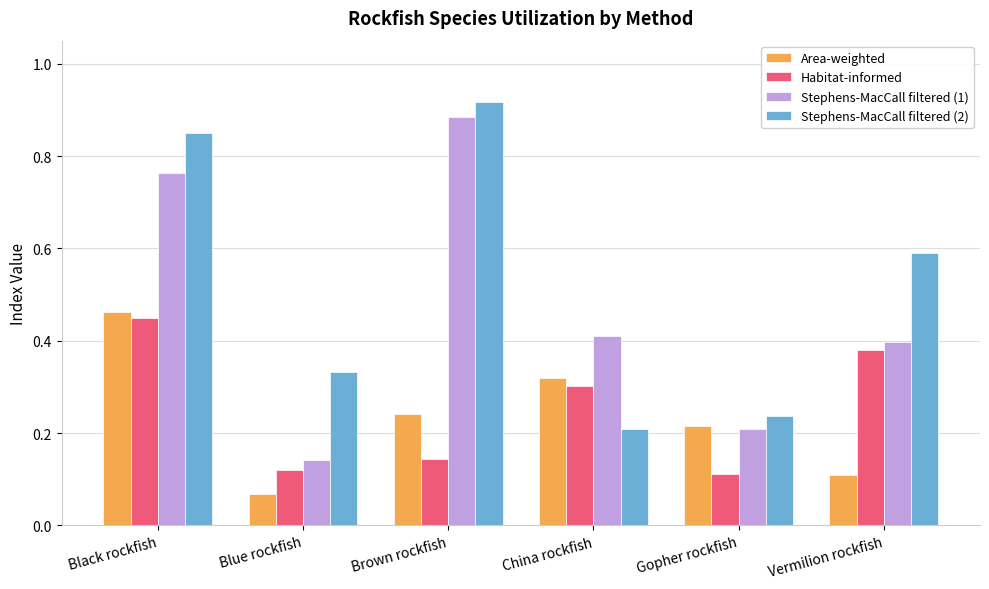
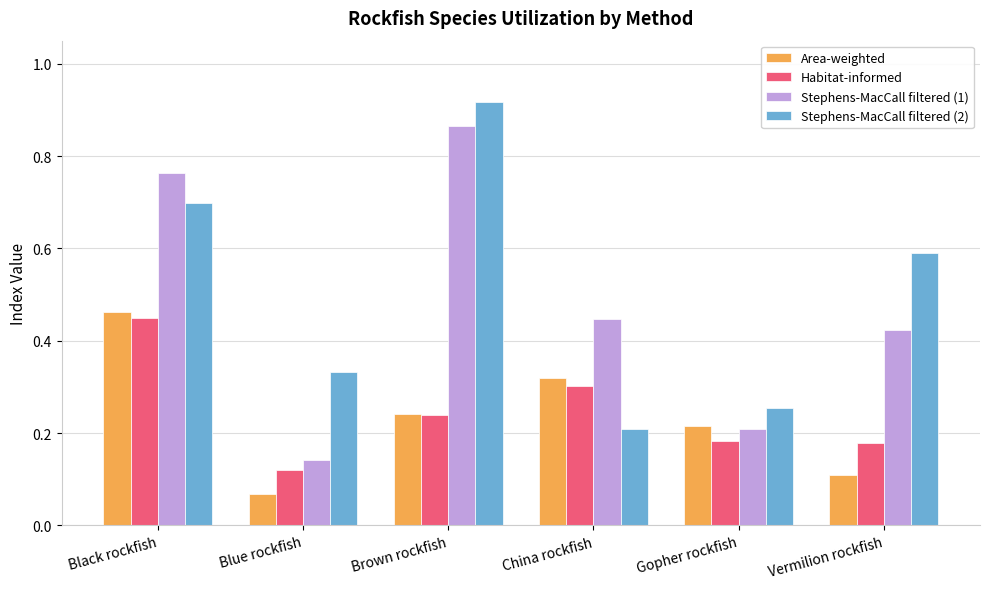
Stephens-MacCall filtered (2), Black rockfish: 0.85 -> 0.70
Habitat-informed, Brown rockfish: 0.14 -> 0.24
Stephens-MacCall filtered (1), Brown rockfish: 0.89 -> 0.87
Stephens-MacCall filtered (1), China rockfish: 0.41 -> 0.45
Habitat-informed, Gopher rockfish: 0.11 -> 0.18
Stephens-MacCall filtered (2), Gopher rockfish: 0.24 -> 0.25
Habitat-informed, Vermilion rockfish: 0.38 -> 0.18
Stephens-MacCall filtered (1), Vermilion rockfish: 0.40 -> 0.42
